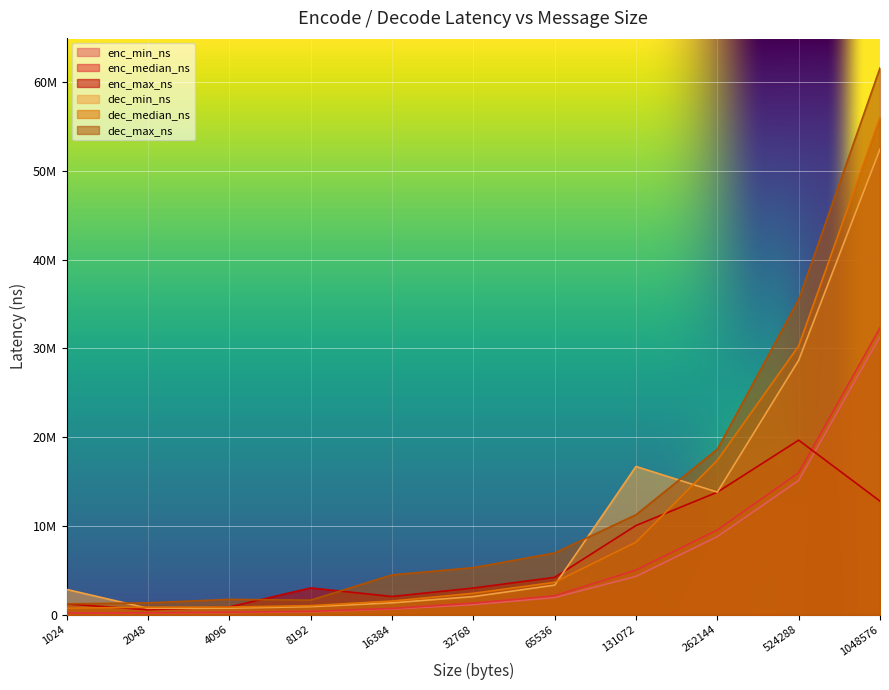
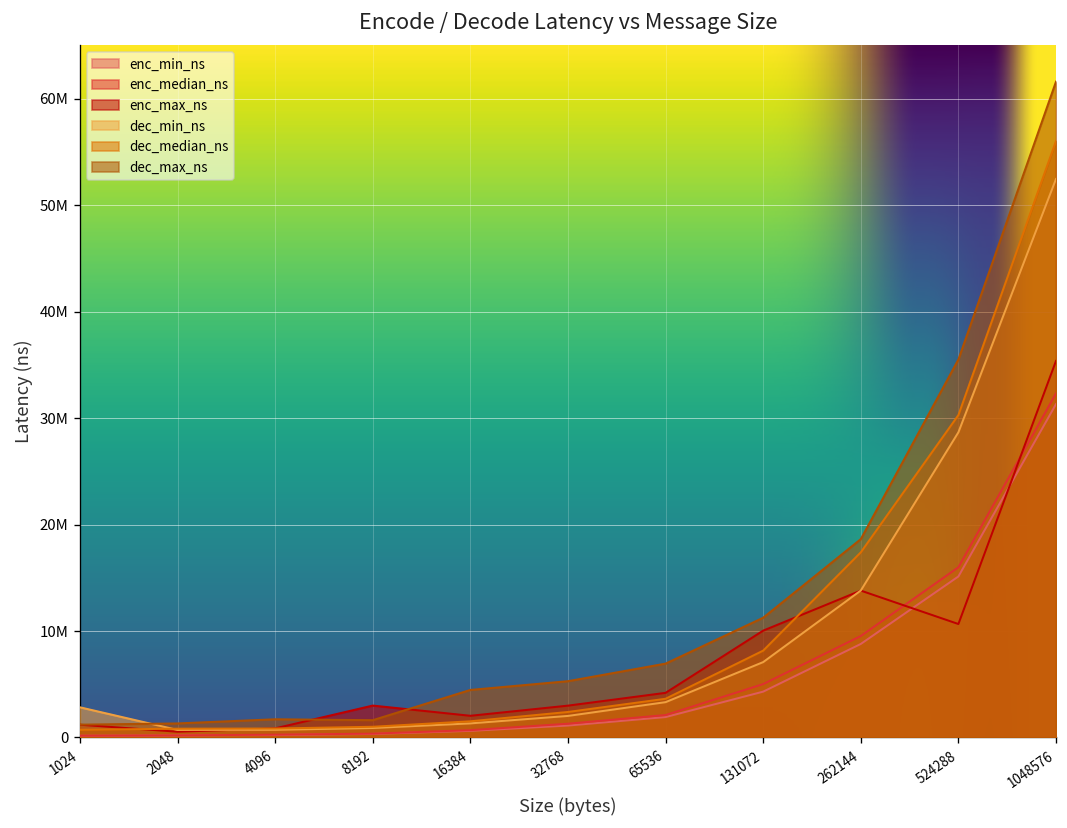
dec_min_ns, 131072: 17000000 -> 7000000
enc_max_ns, 524288: 20000000 -> 11000000
enc_max_ns, 1048576: 13000000 -> 35000000
